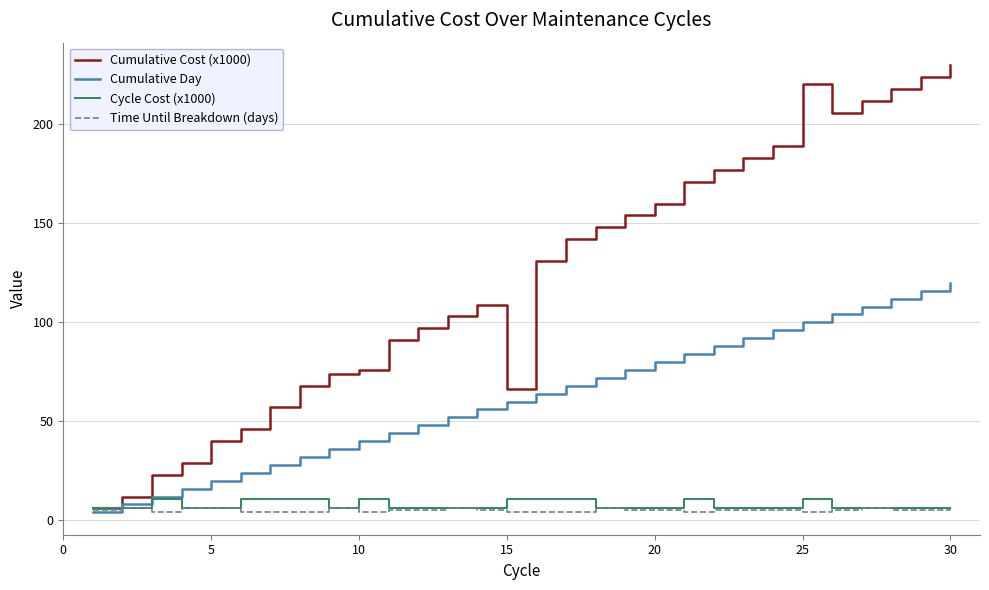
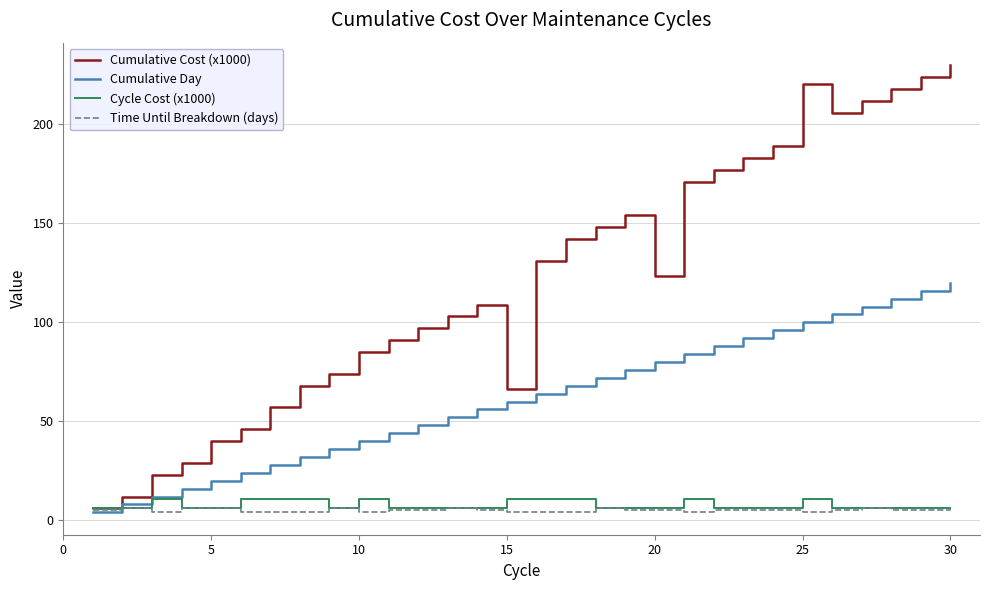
Cumulative Cost (x1000), 10: 76 -> 85
Cumulative Cost (x1000), 20: 160 -> 123
